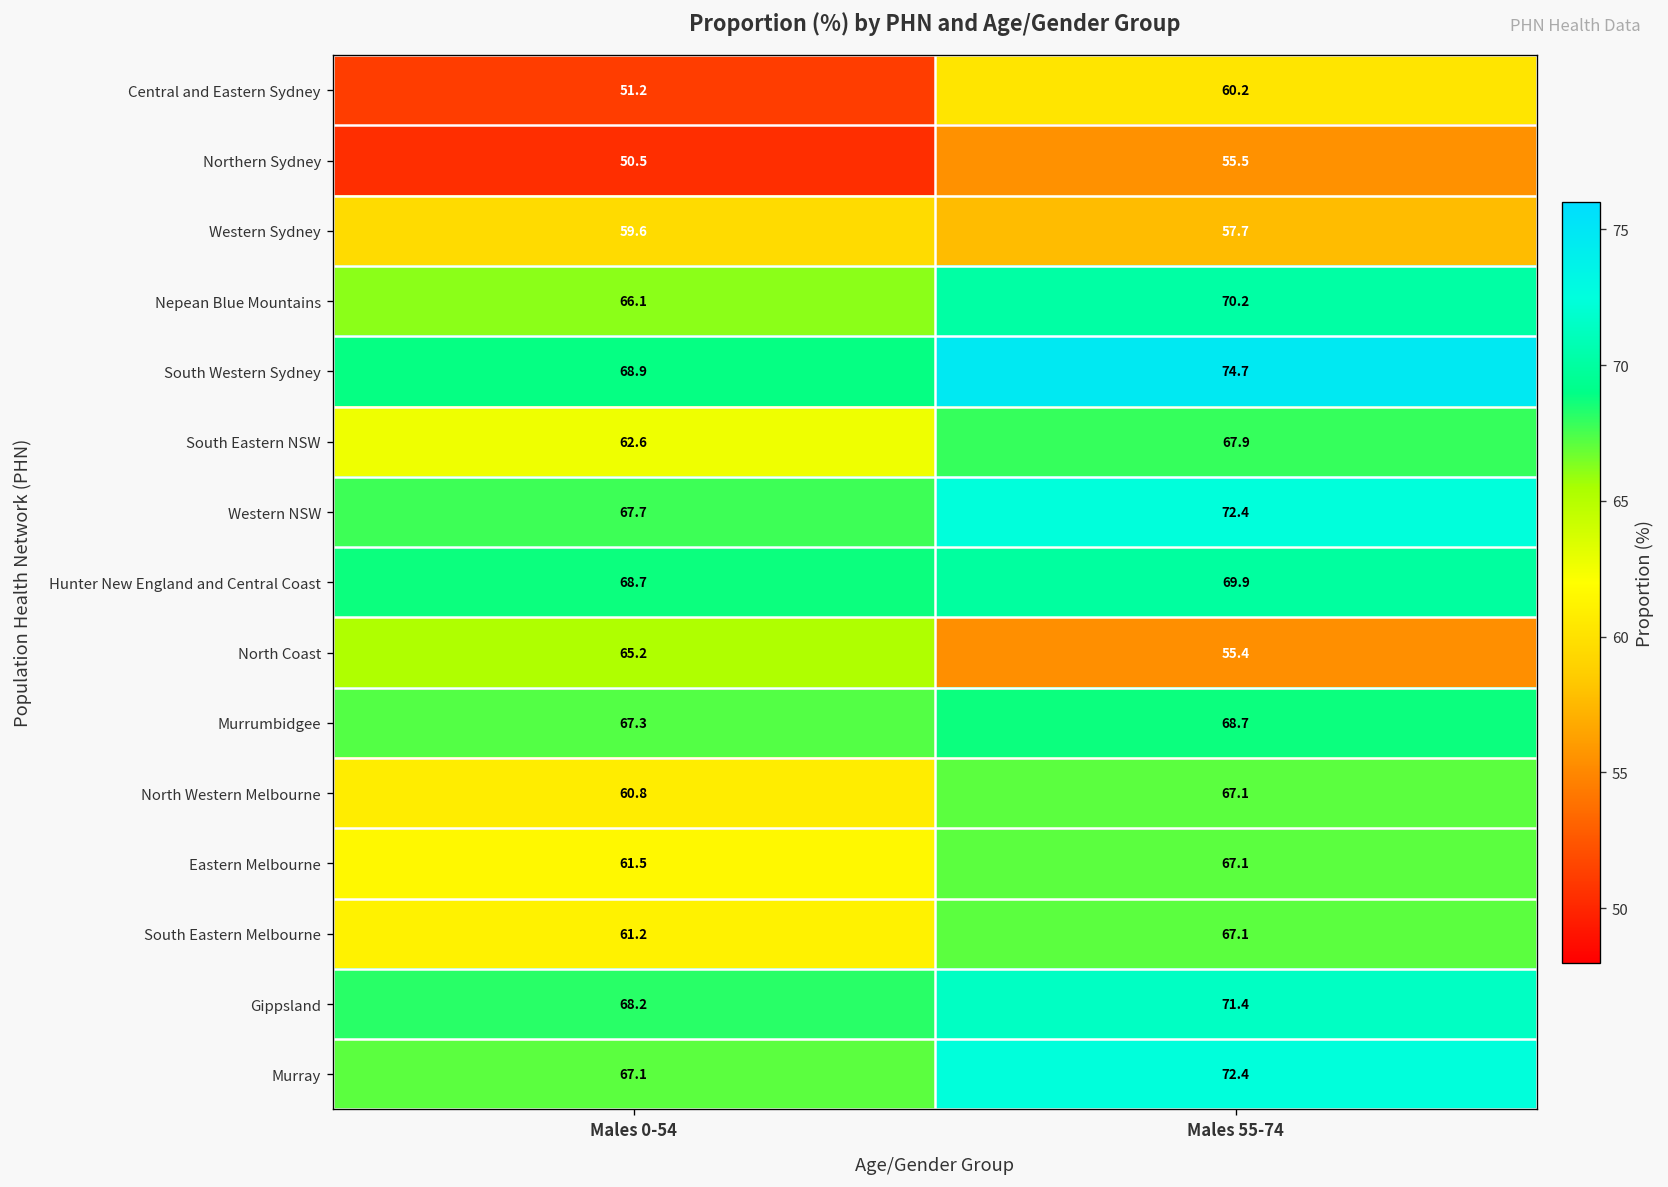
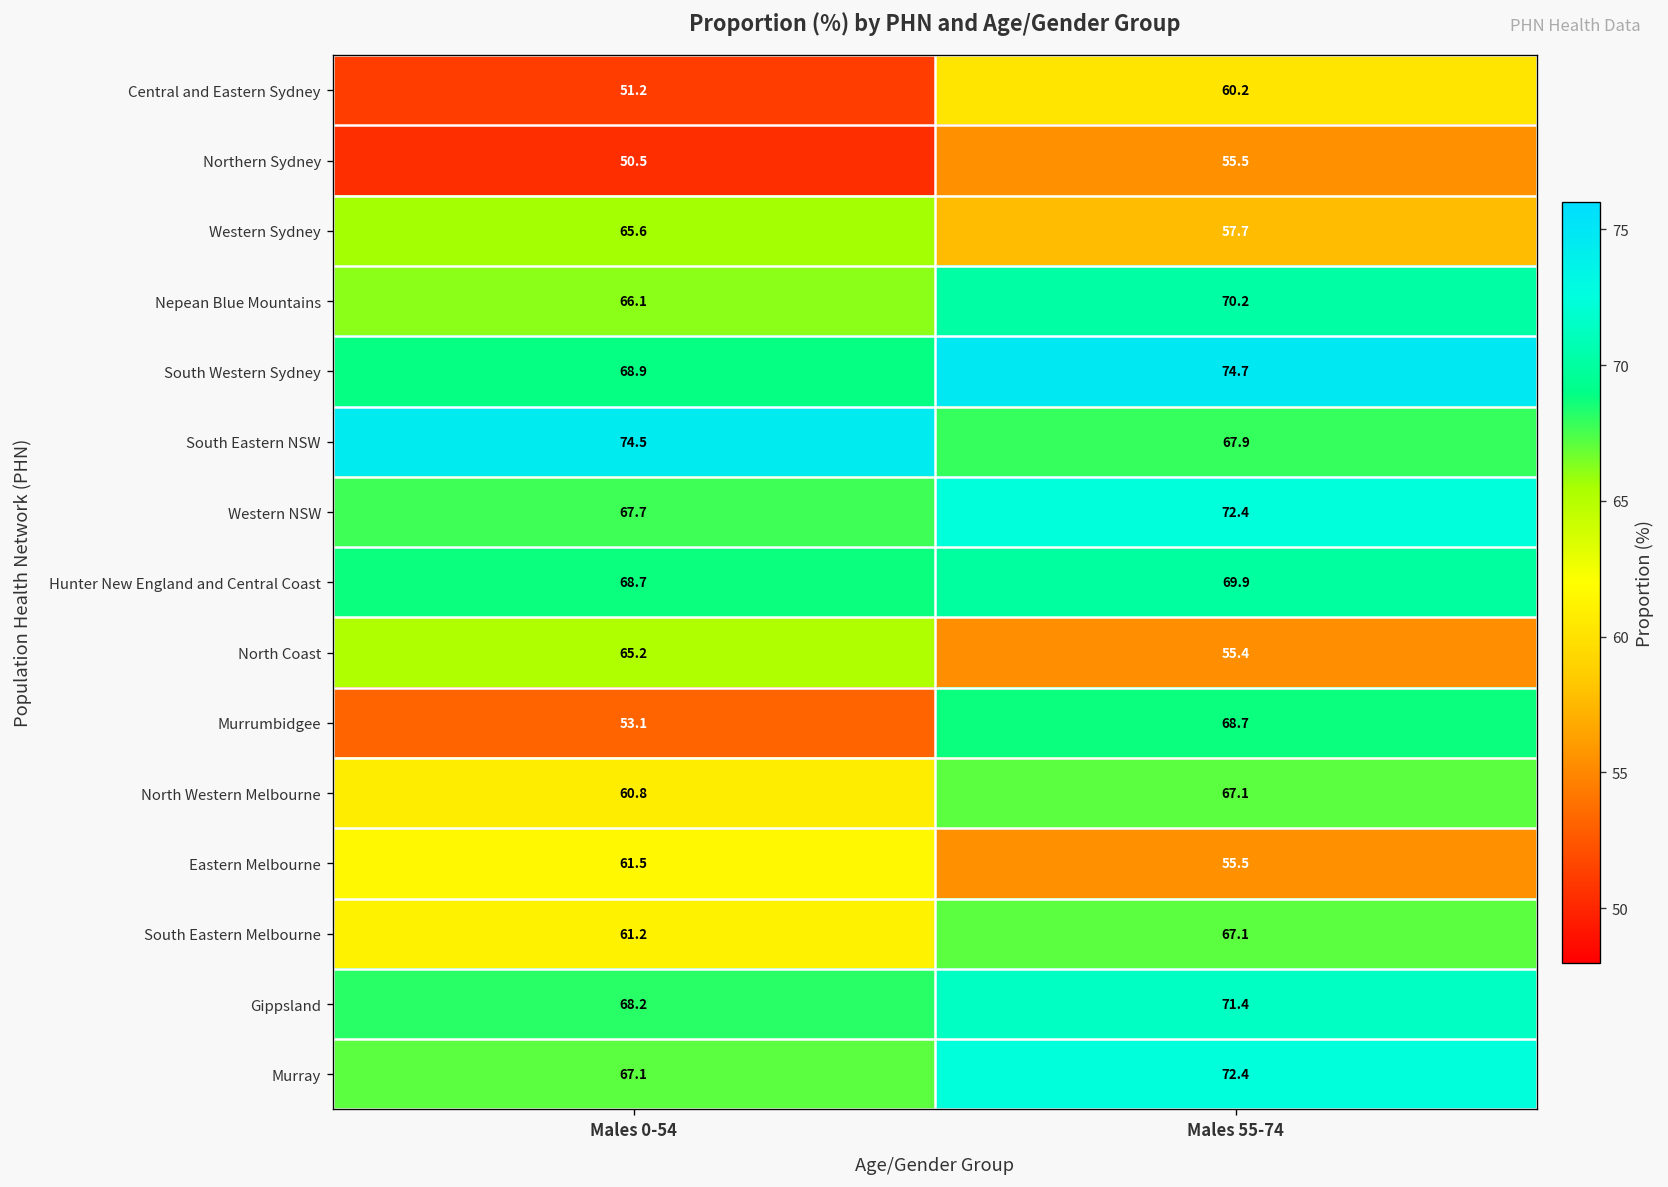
Western Sydney, Males 0-54: 59.6 -> 65.6
South Eastern NSW, Males 0-54: 62.6 -> 74.5
Murrumbidgee, Males 0-54: 67.3 -> 53.1
Eastern Melbourne, Males 55-74: 67.1 -> 55.5
